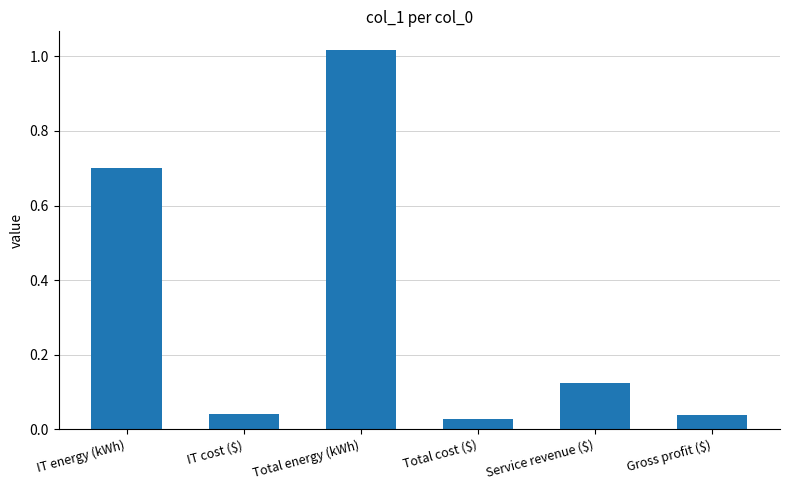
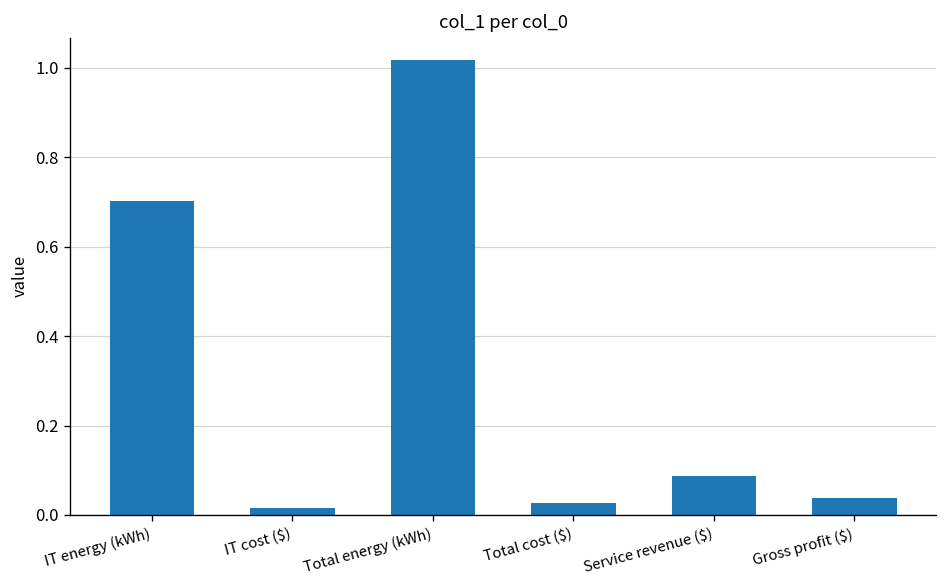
IT cost ($): 0.04 -> 0.02
Service revenue ($): 0.12 -> 0.09
